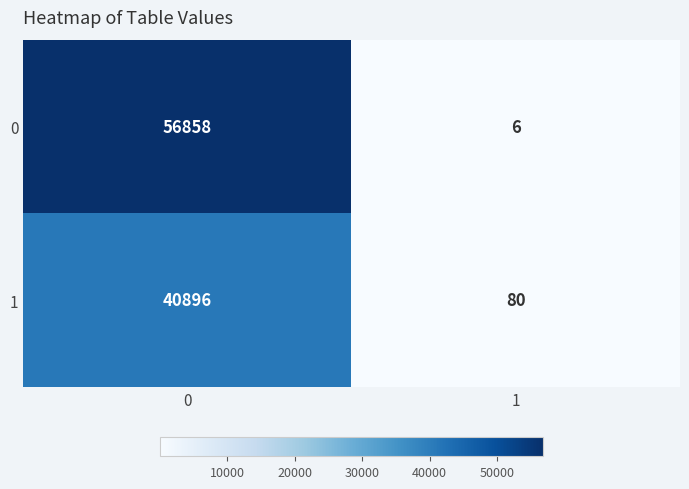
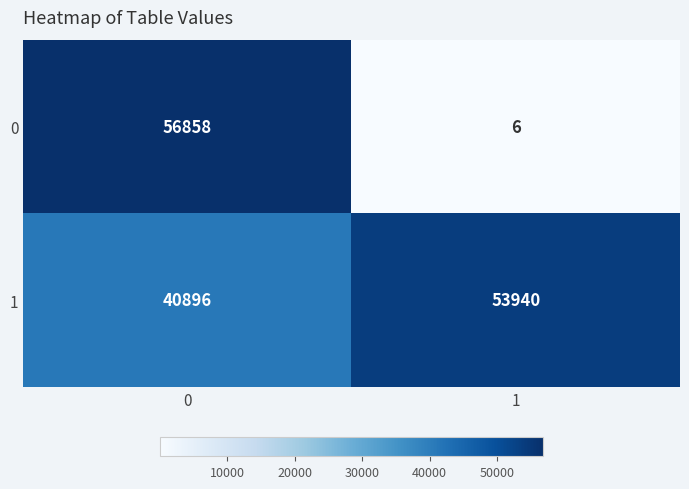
1, 1: 80 -> 53940
